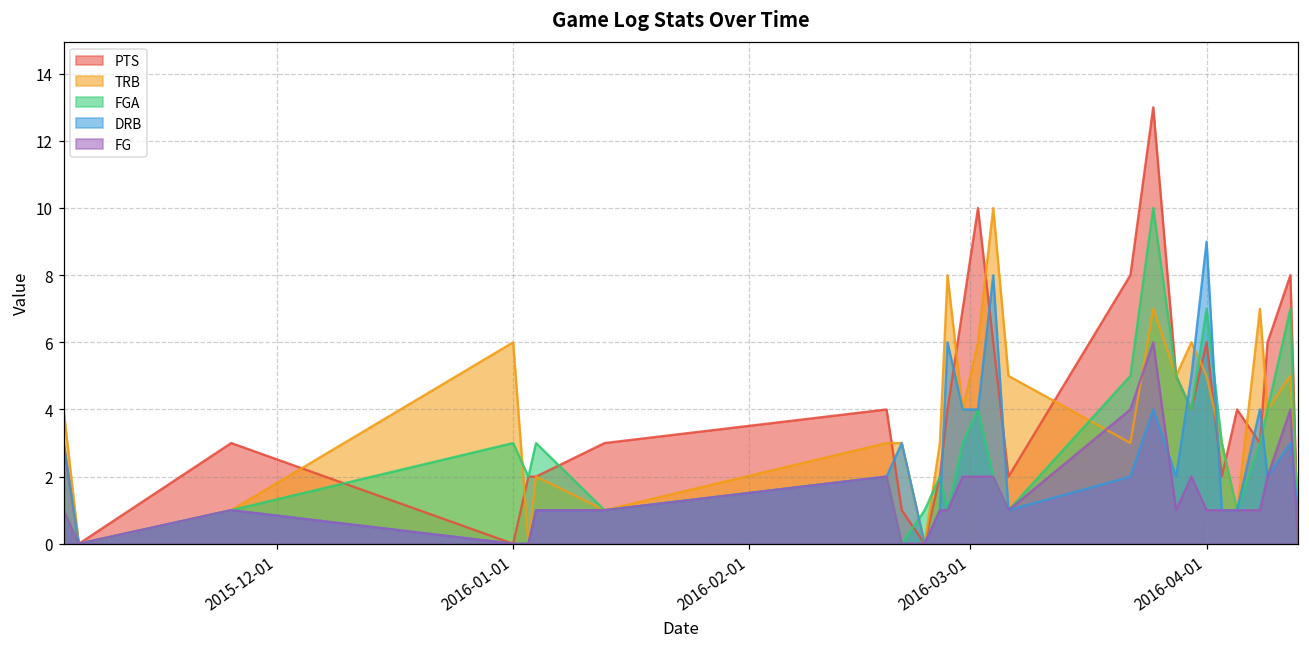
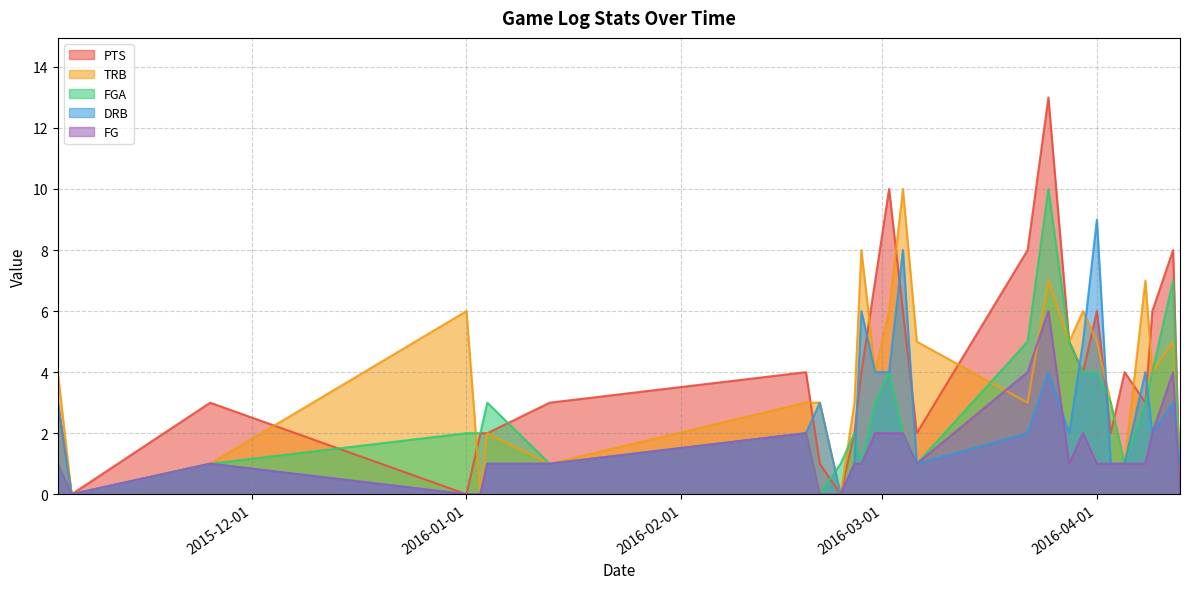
FGA, 2016-01-01: 3 -> 2
FGA, 2016-04-01: 7 -> 4
